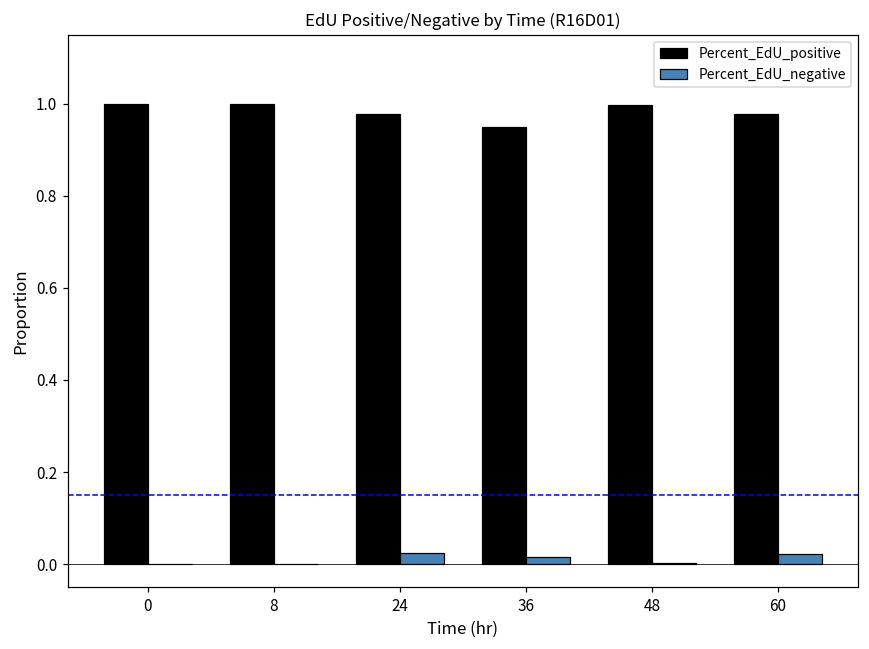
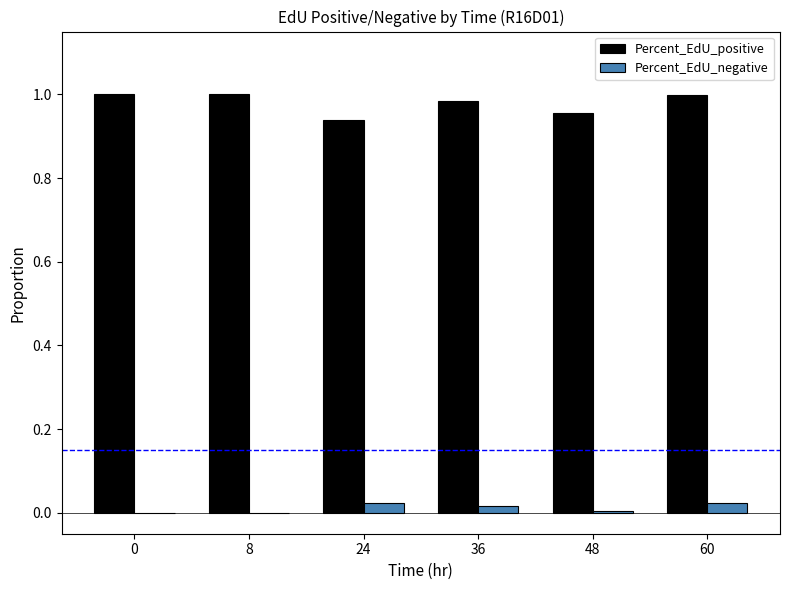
Percent_EdU_positive, 24: 0.98 -> 0.94
Percent_EdU_positive, 36: 0.95 -> 0.98
Percent_EdU_positive, 48: 1.00 -> 0.95
Percent_EdU_positive, 60: 0.98 -> 1.00
